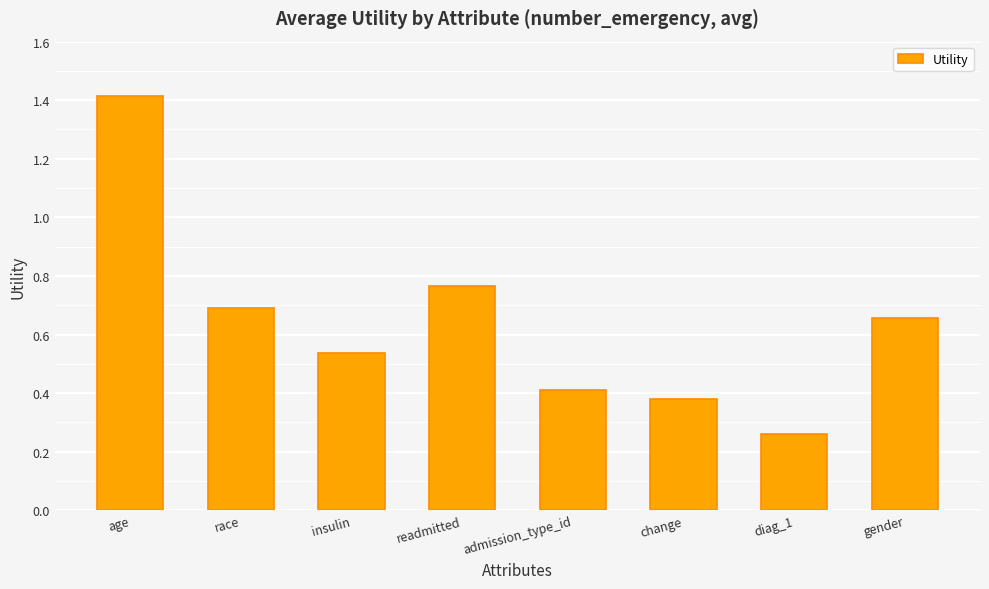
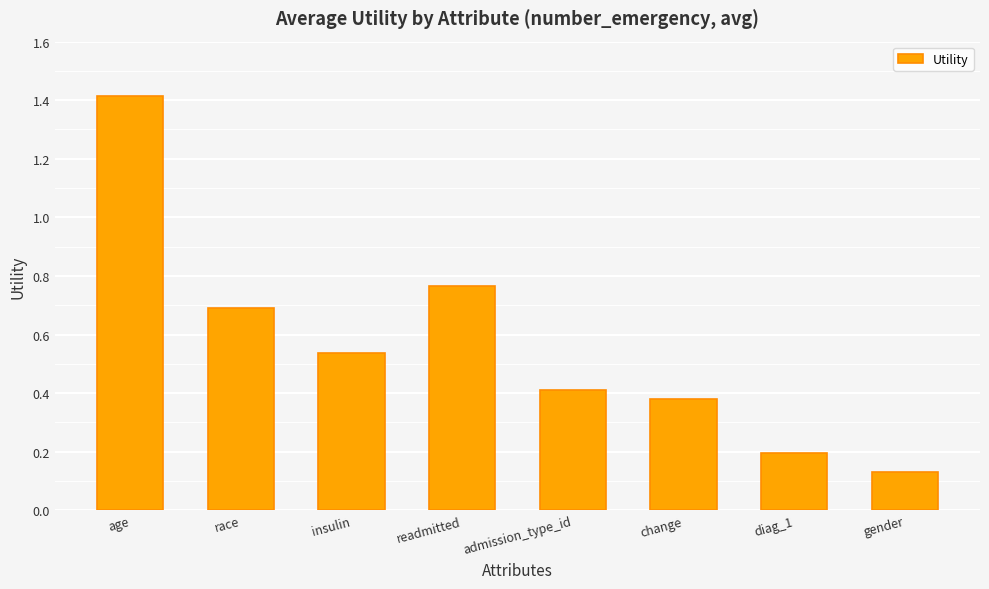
diag_1: 0.26 -> 0.19
gender: 0.66 -> 0.13
